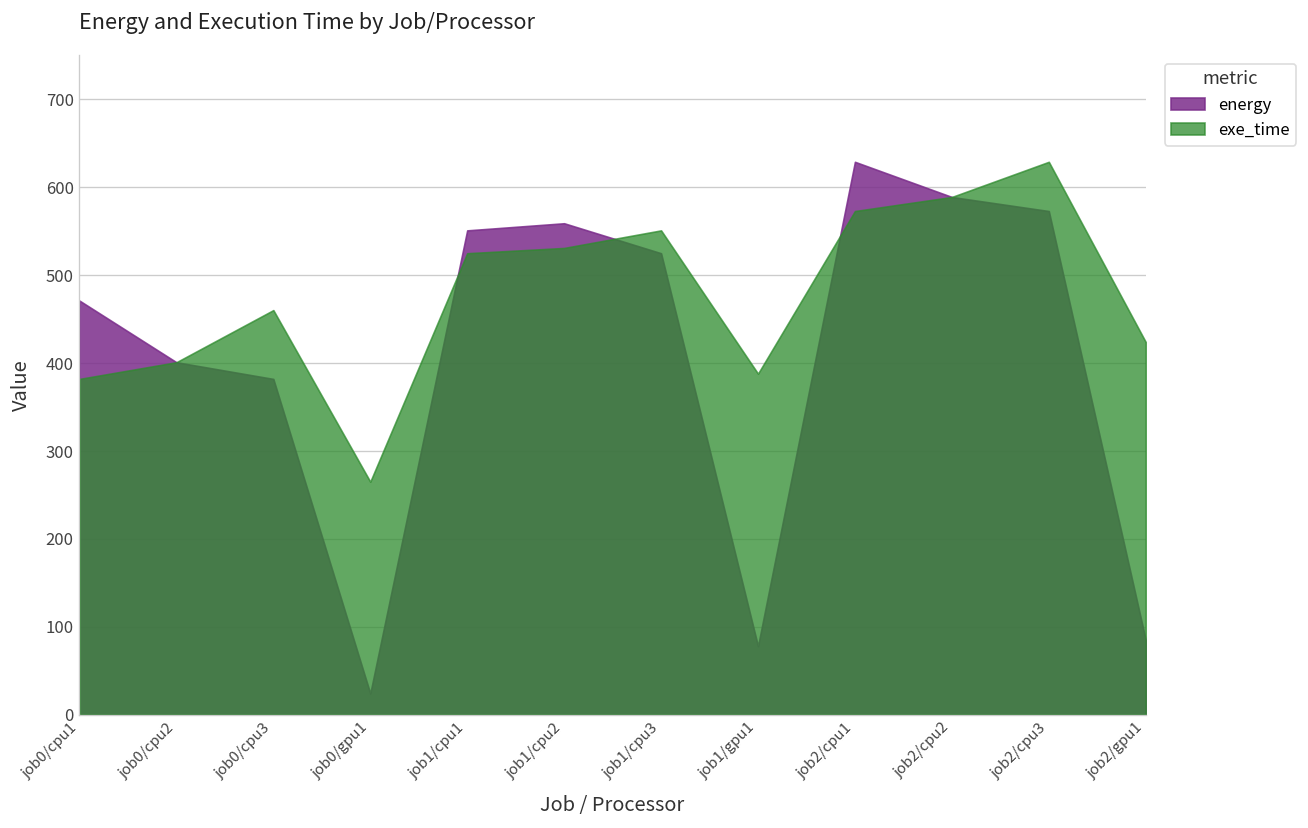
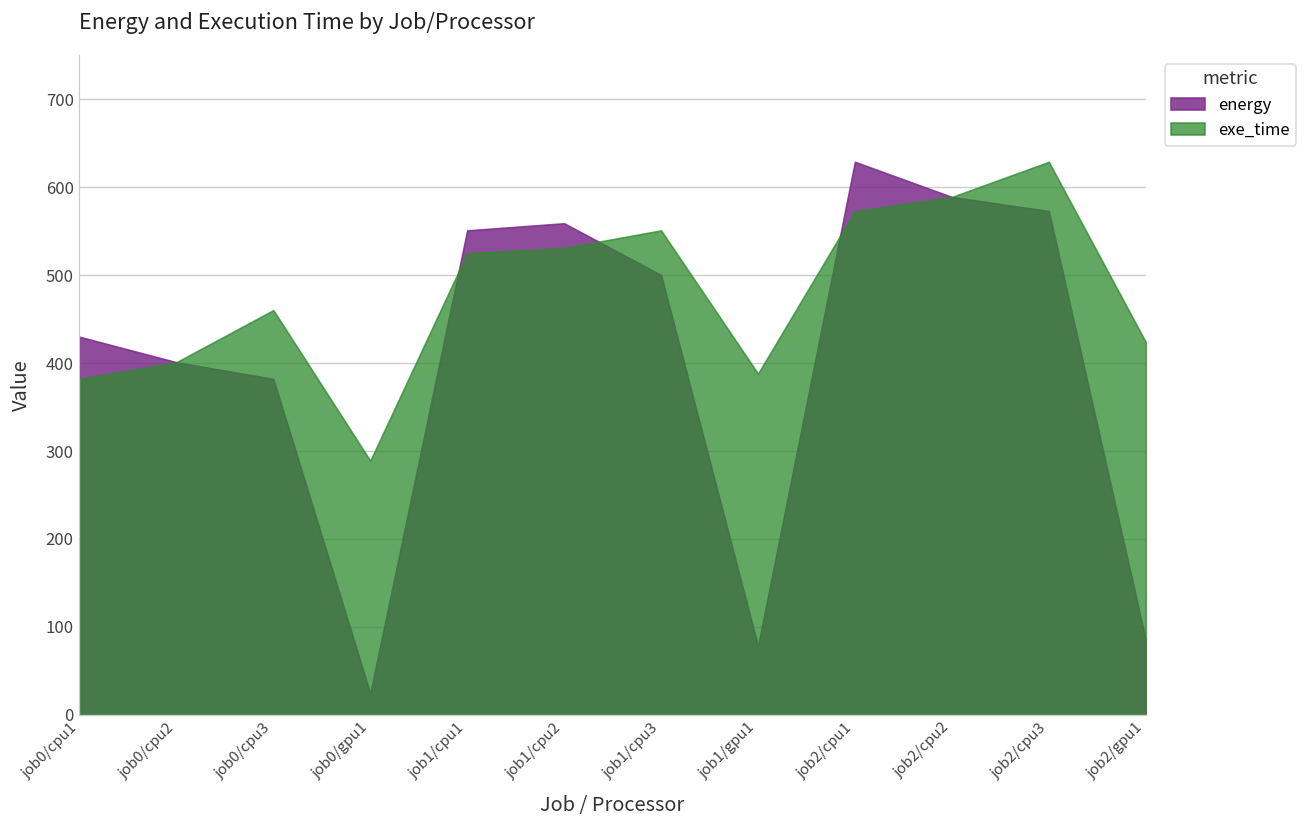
energy, job0/cpu1: 470 -> 430
exe_time, job0/gpu1: 270 -> 290
energy, job1/cpu3: 530 -> 500
